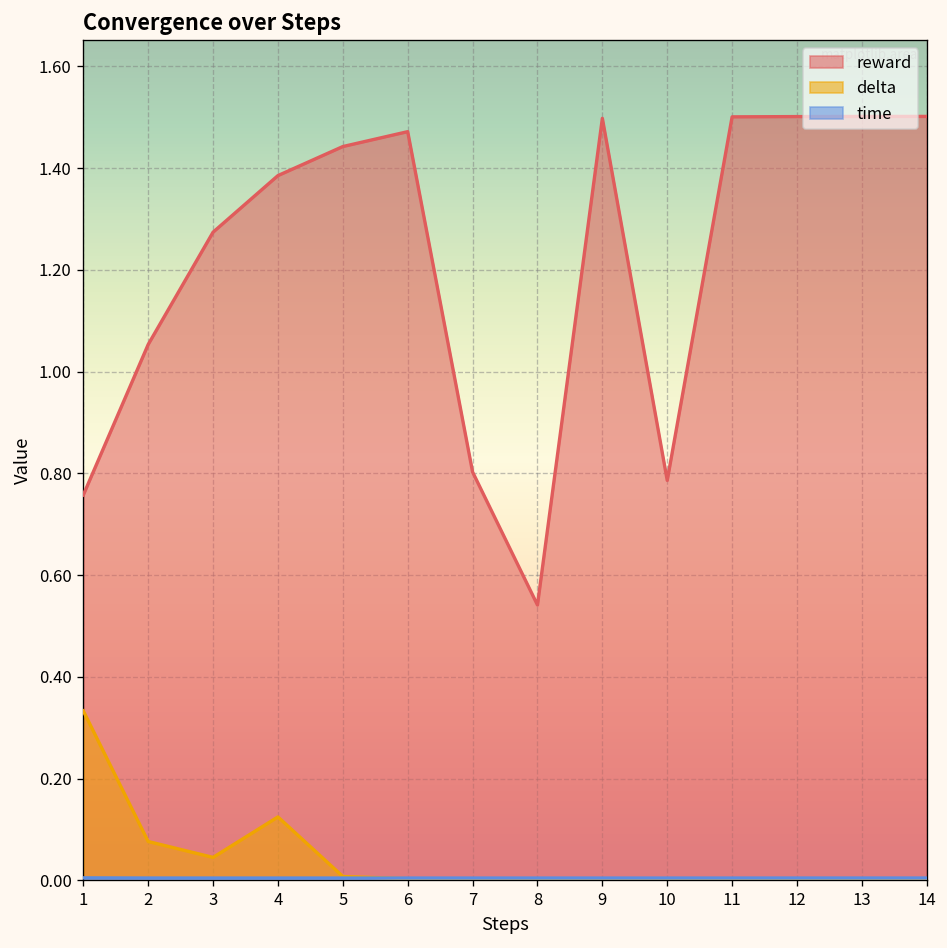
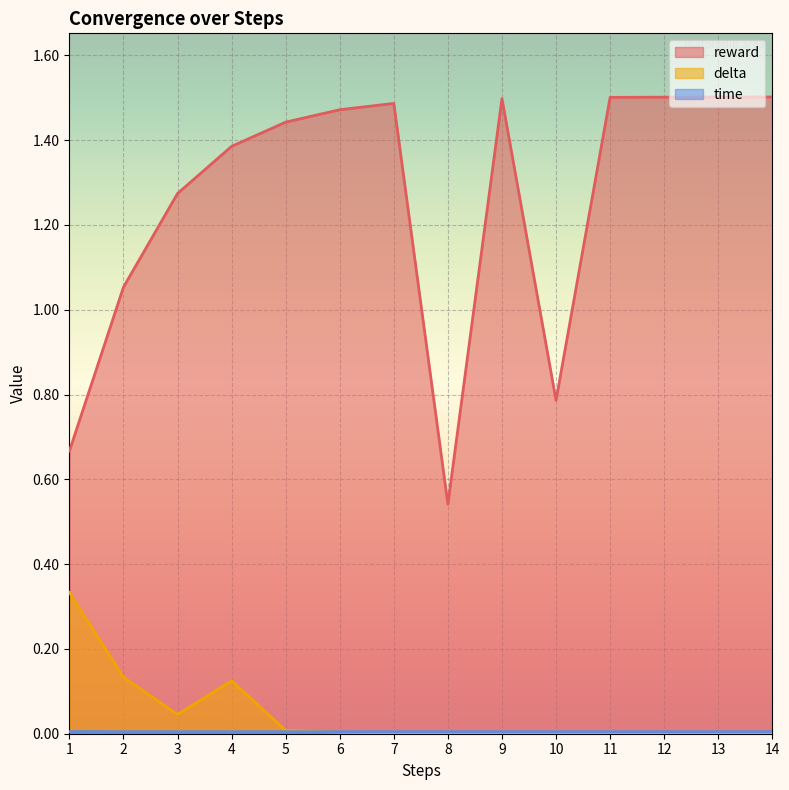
reward, 1: 0.76 -> 0.67
delta, 2: 0.08 -> 0.13
reward, 7: 0.80 -> 1.49
